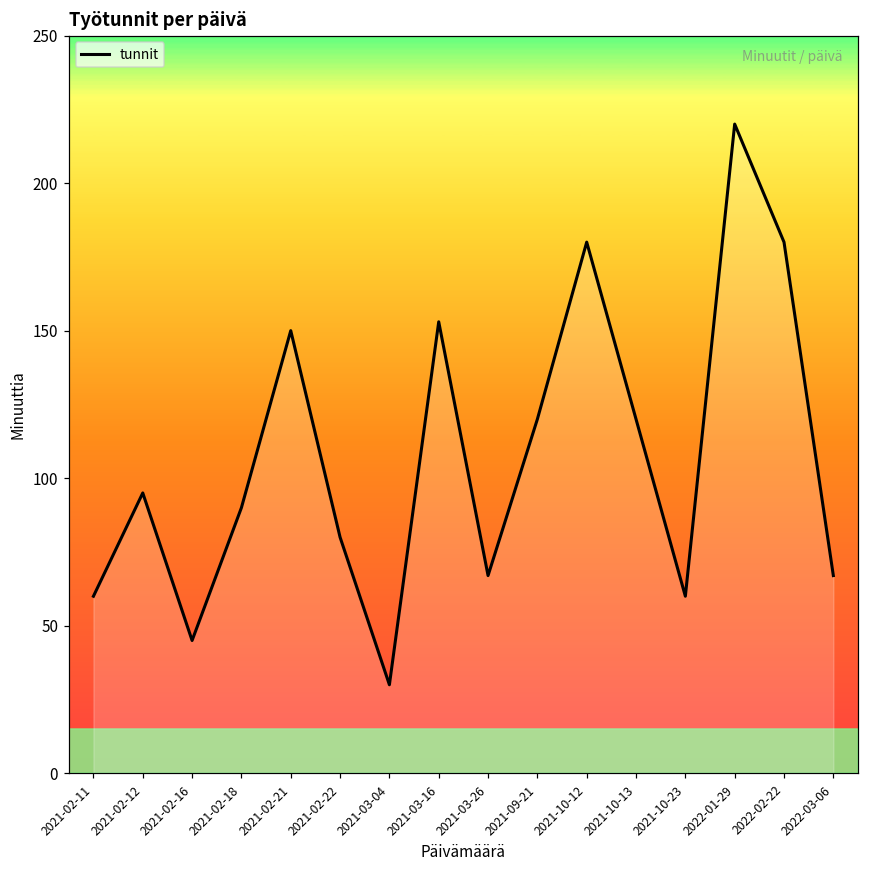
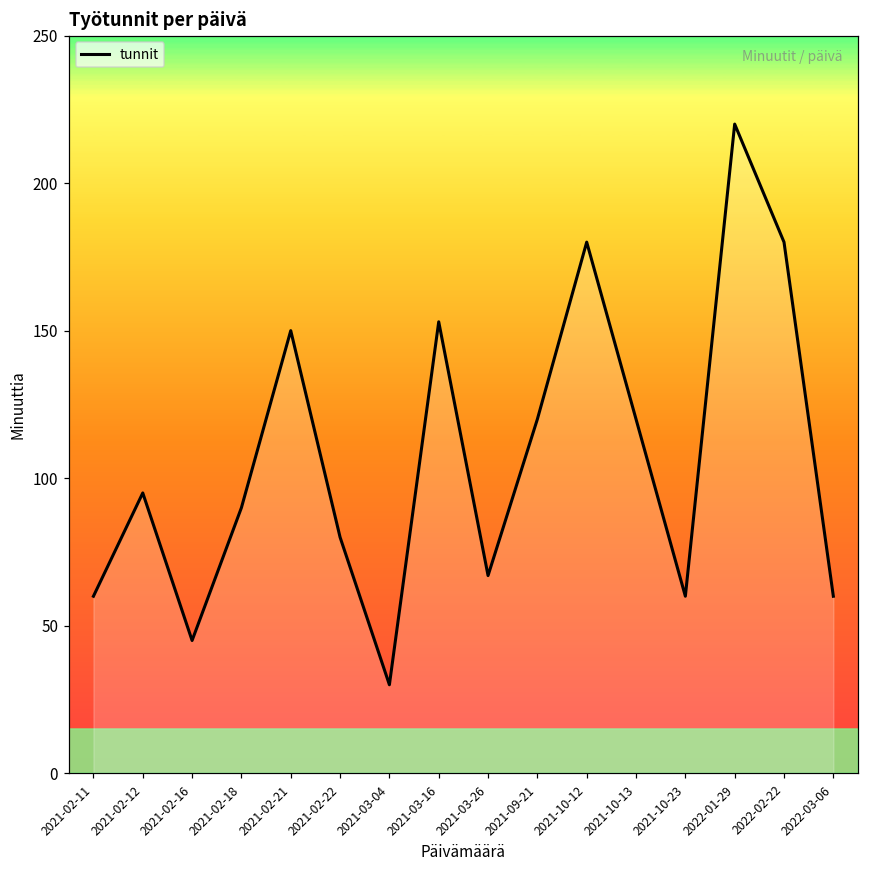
2022-03-06: 67 -> 60
